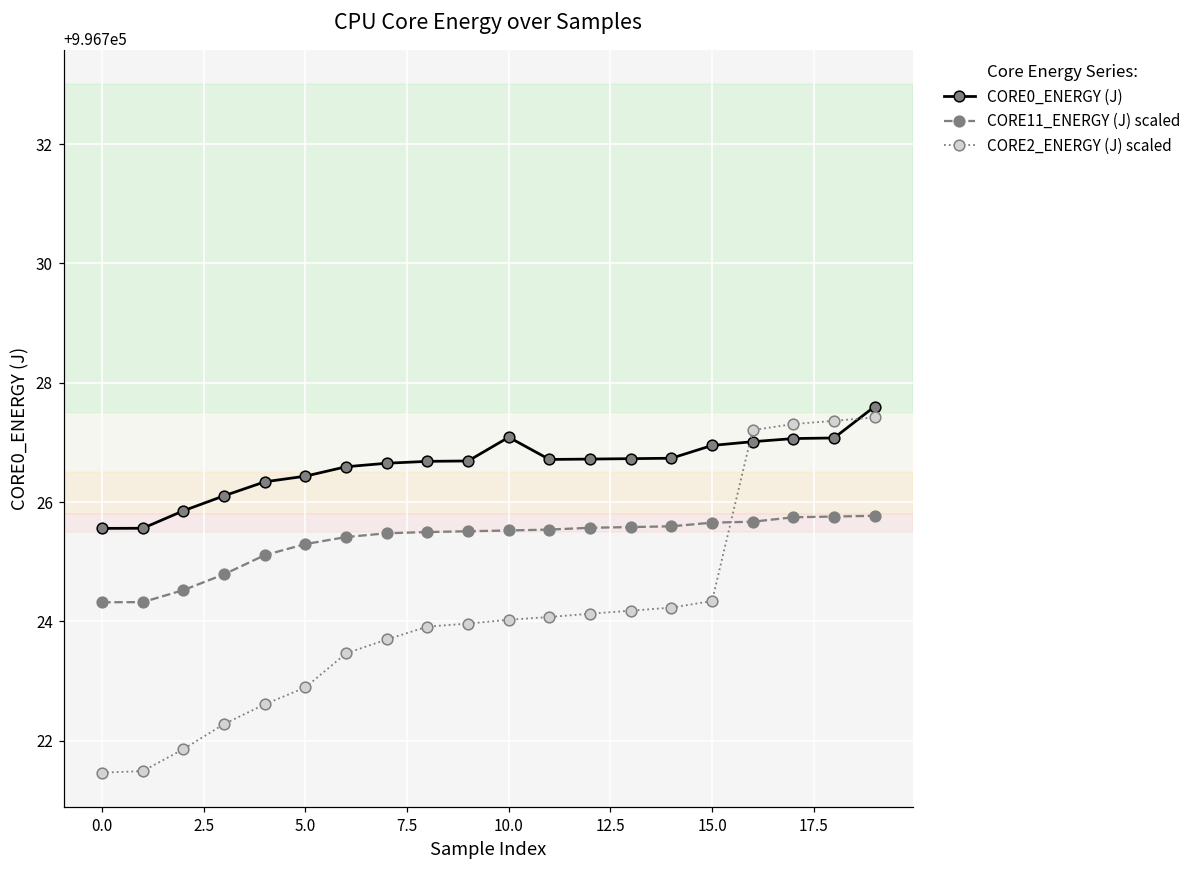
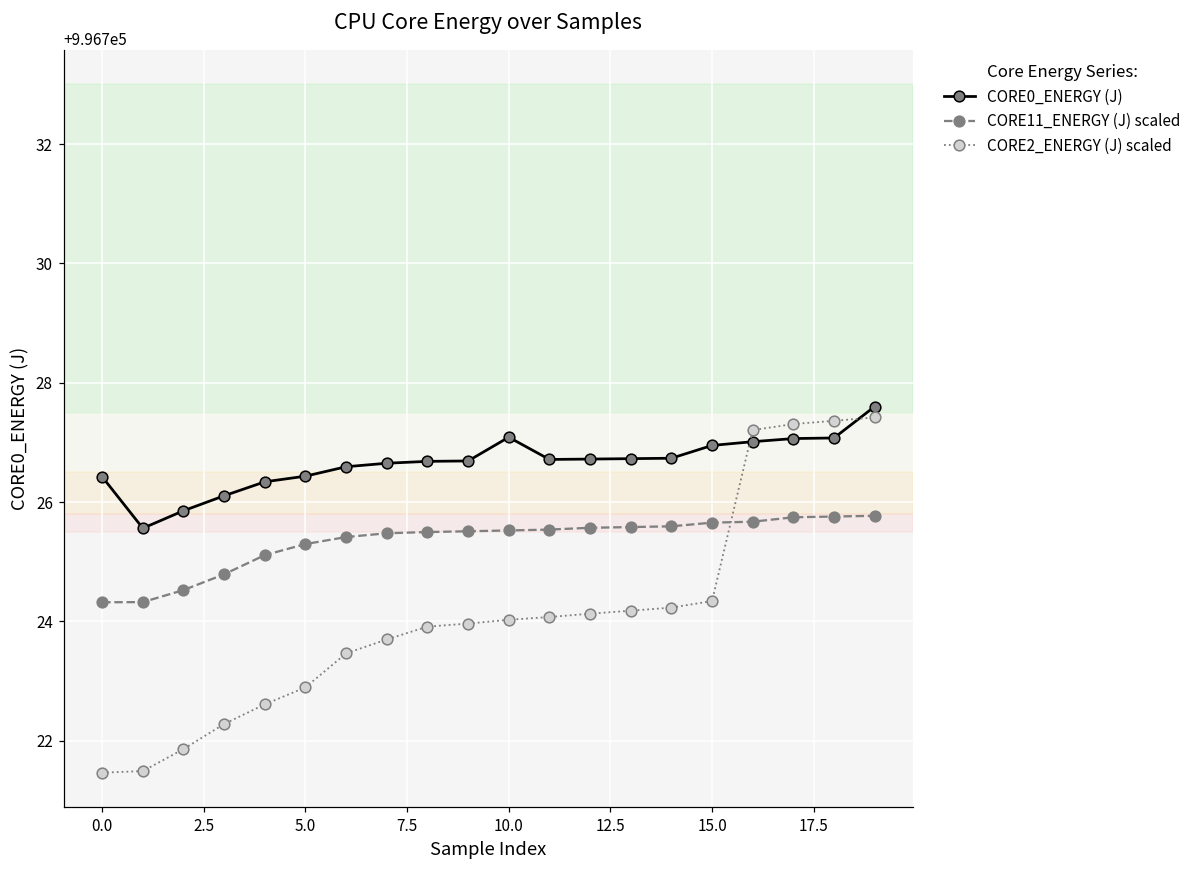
CORE0_ENERGY (J), 0.0: 996725.6 -> 996726.4
